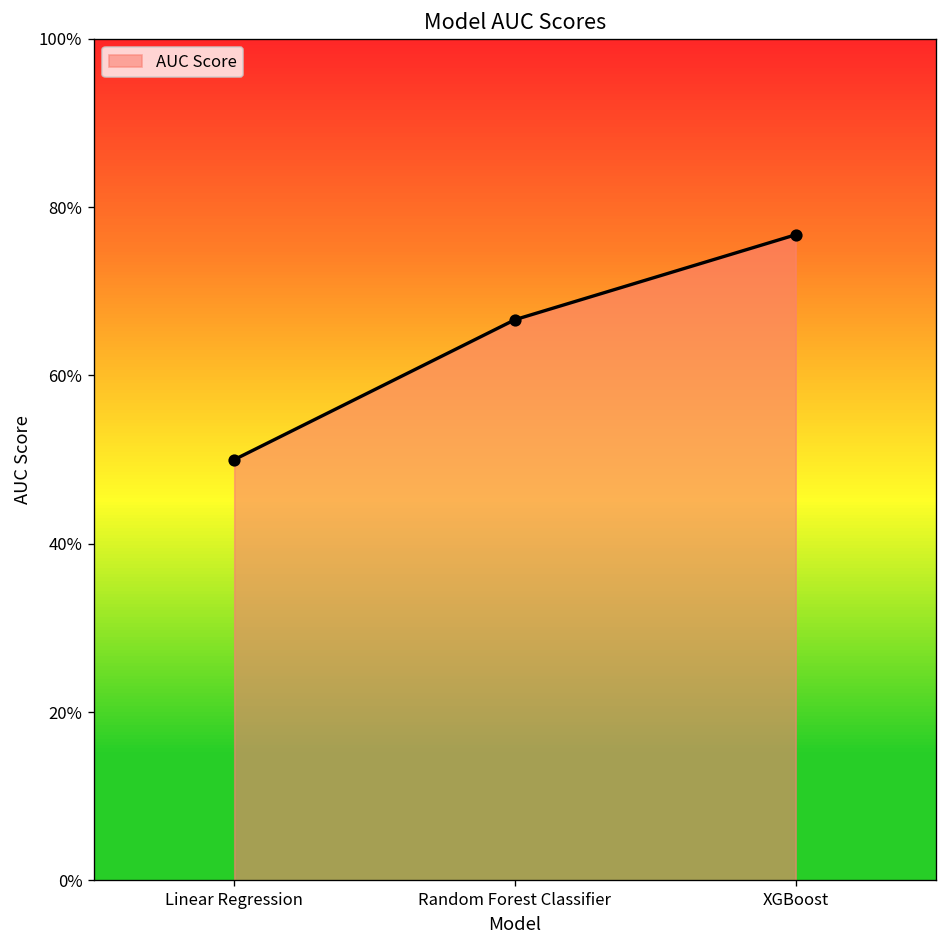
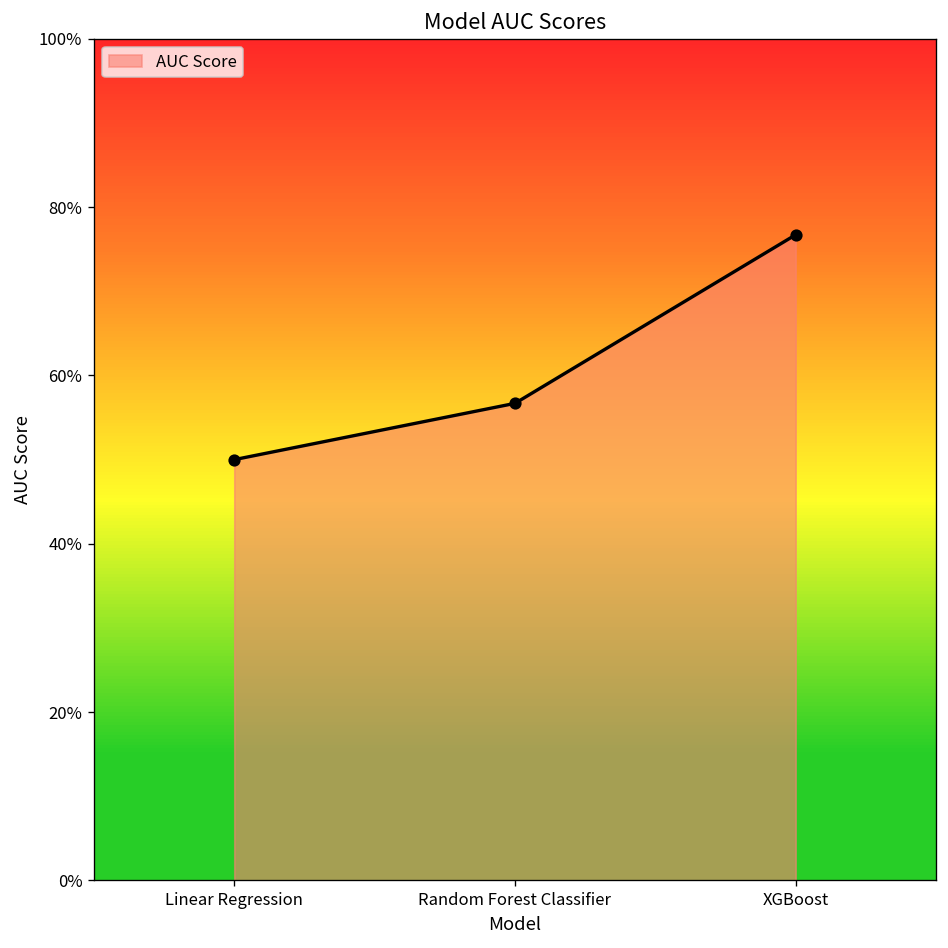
Random Forest Classifier: 67% -> 57%
